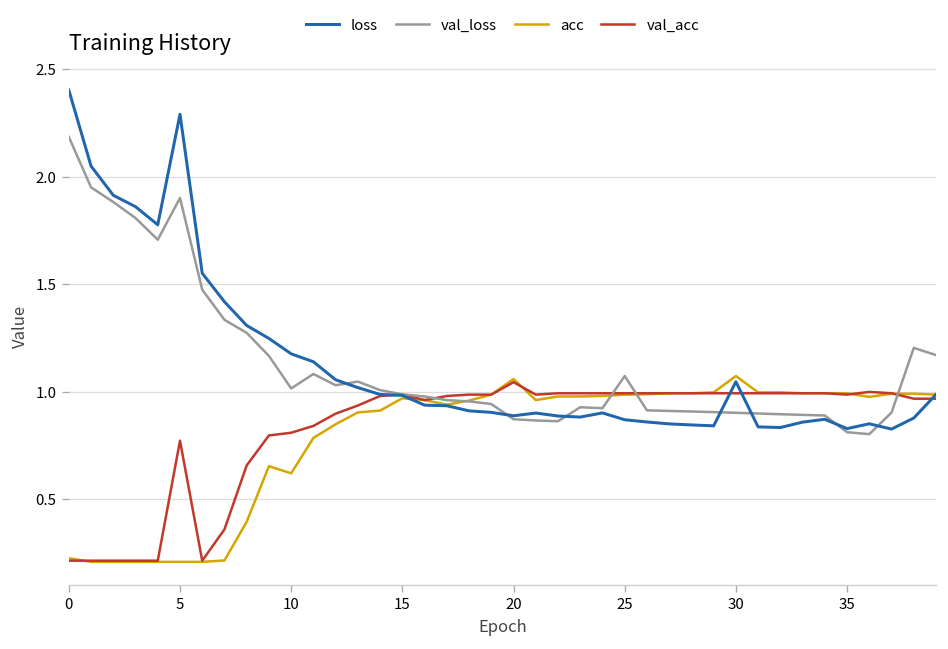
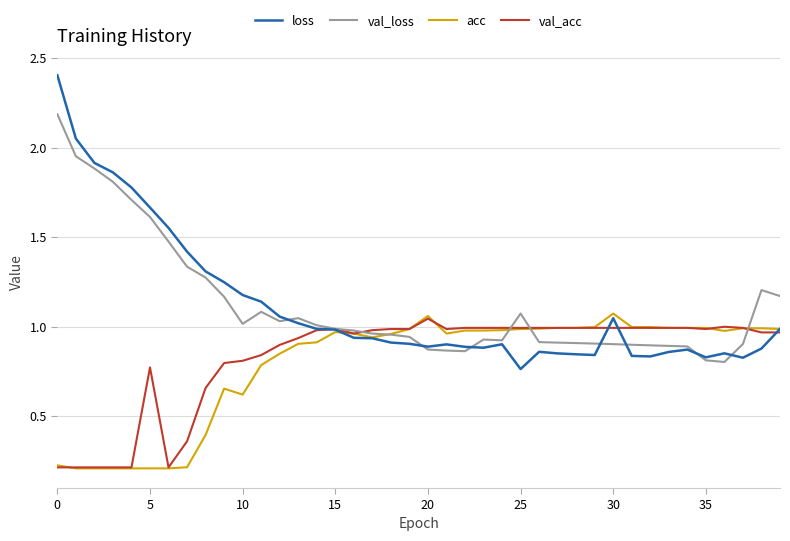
loss, 5: 2.29 -> 1.67
val_loss, 5: 1.90 -> 1.61
loss, 25: 0.87 -> 0.76
